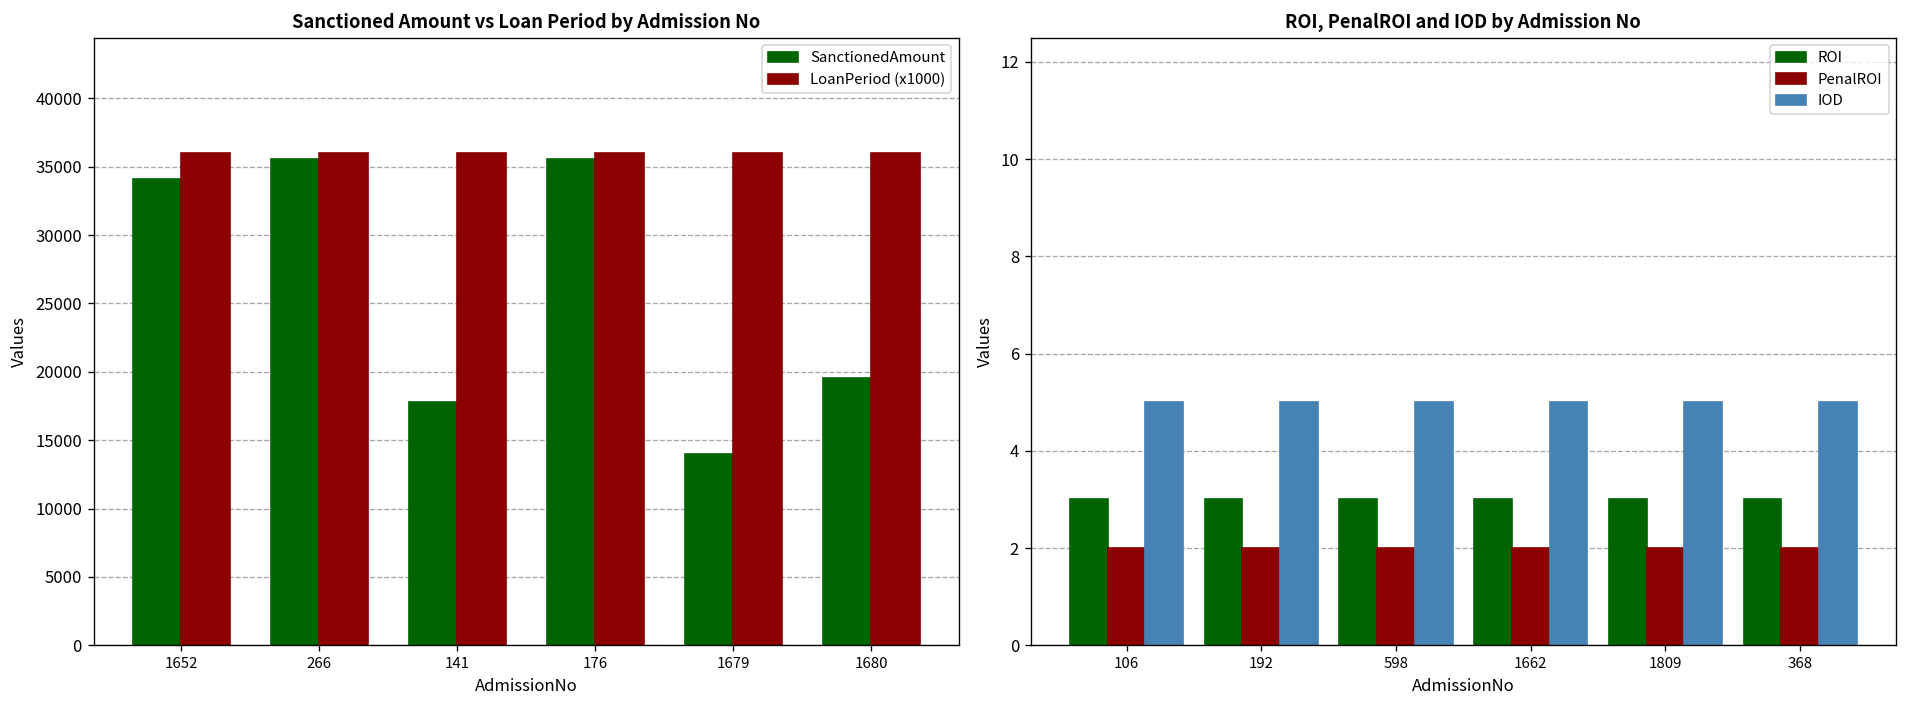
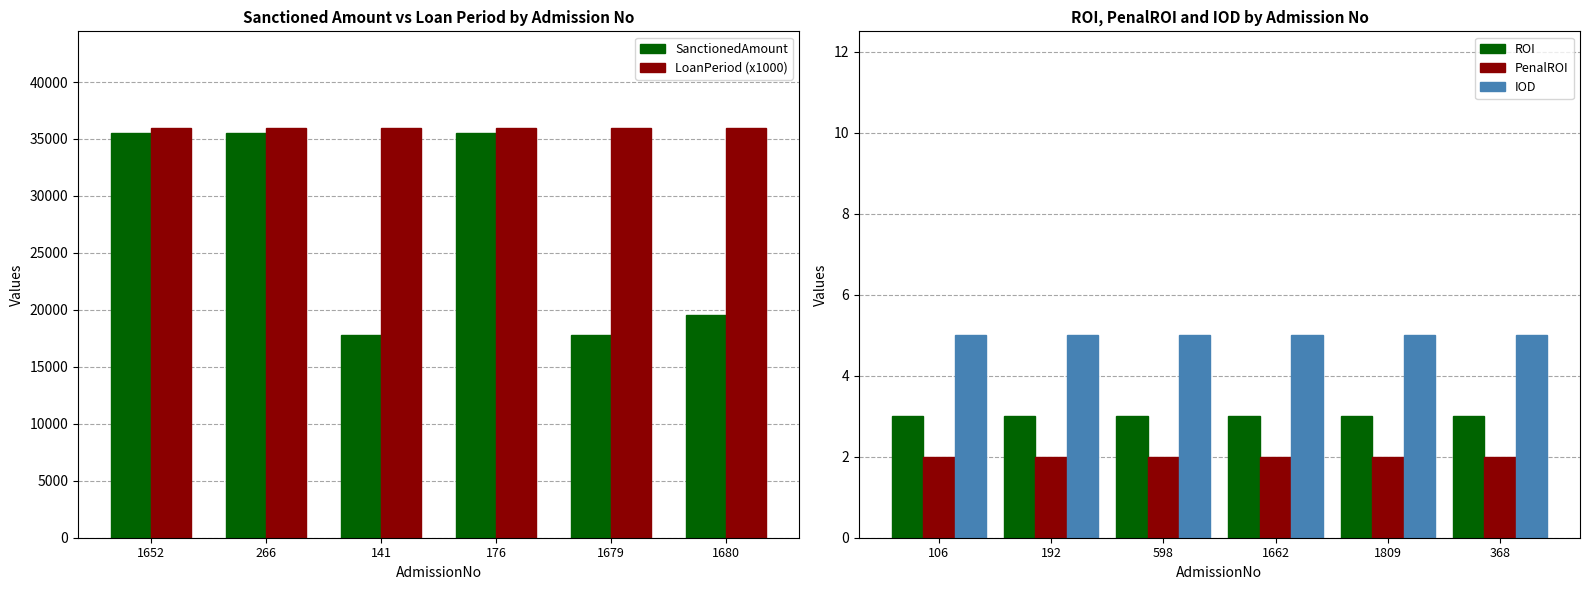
Sanctioned Amount vs Loan Period by Admission No, SanctionedAmount, 1652: 34100 -> 35500
Sanctioned Amount vs Loan Period by Admission No, SanctionedAmount, 1679: 14000 -> 17800
